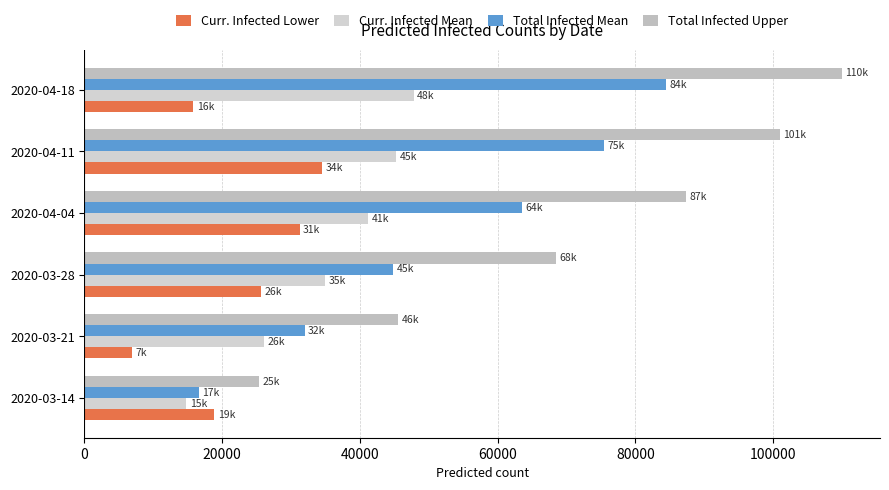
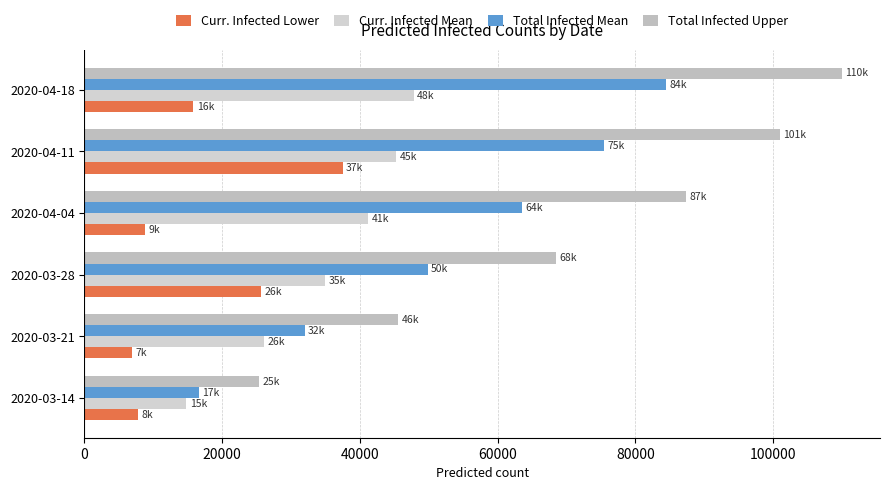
Curr. Infected Lower, 2020-04-11: 34k -> 37k
Curr. Infected Lower, 2020-04-04: 31k -> 9k
Total Infected Mean, 2020-03-28: 45k -> 50k
Curr. Infected Lower, 2020-03-14: 19k -> 8k
